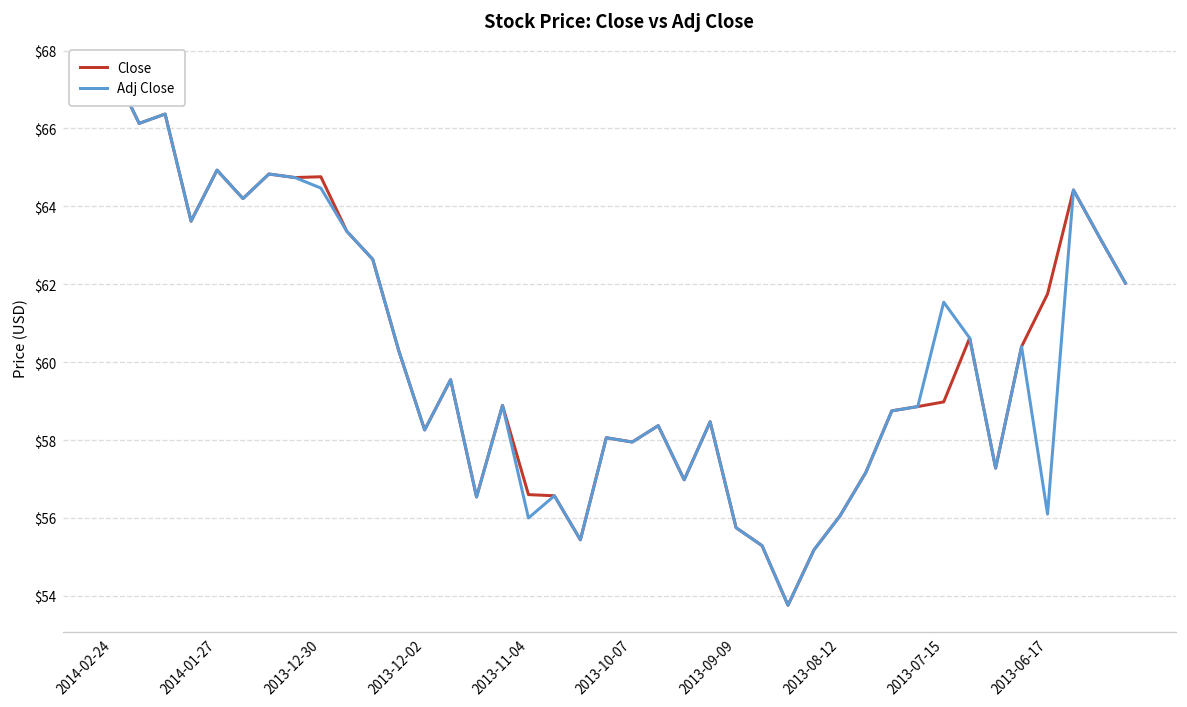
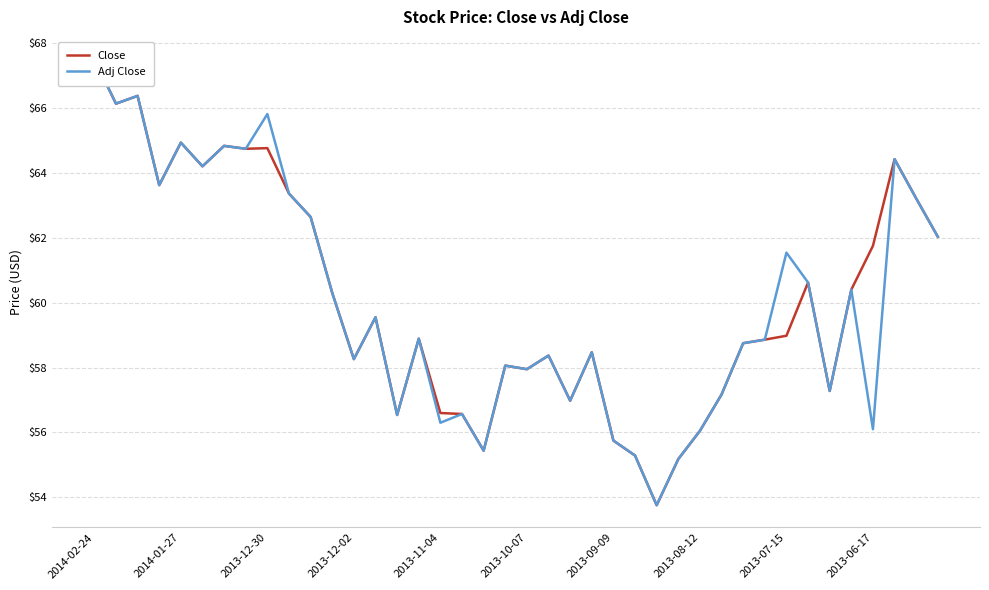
Adj Close, 2013-12-30: $64.5 -> $65.8
Adj Close, 2013-11-04: $56.0 -> $56.3
